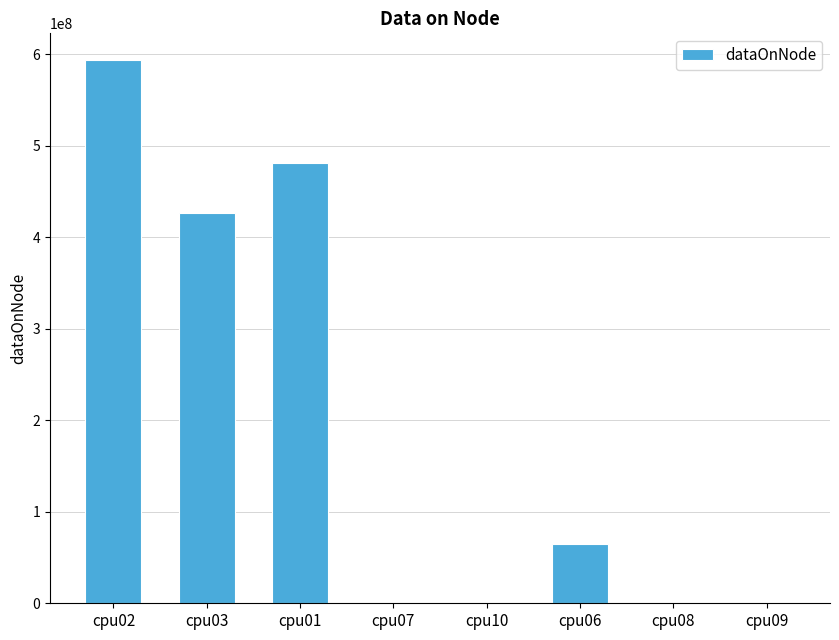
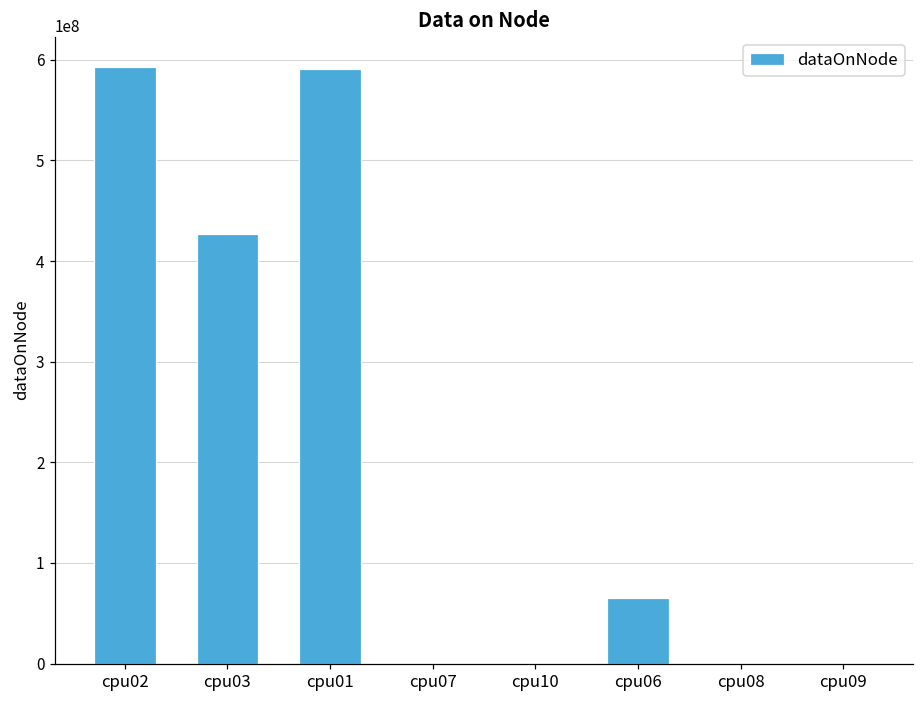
cpu01: 480000000 -> 590000000
